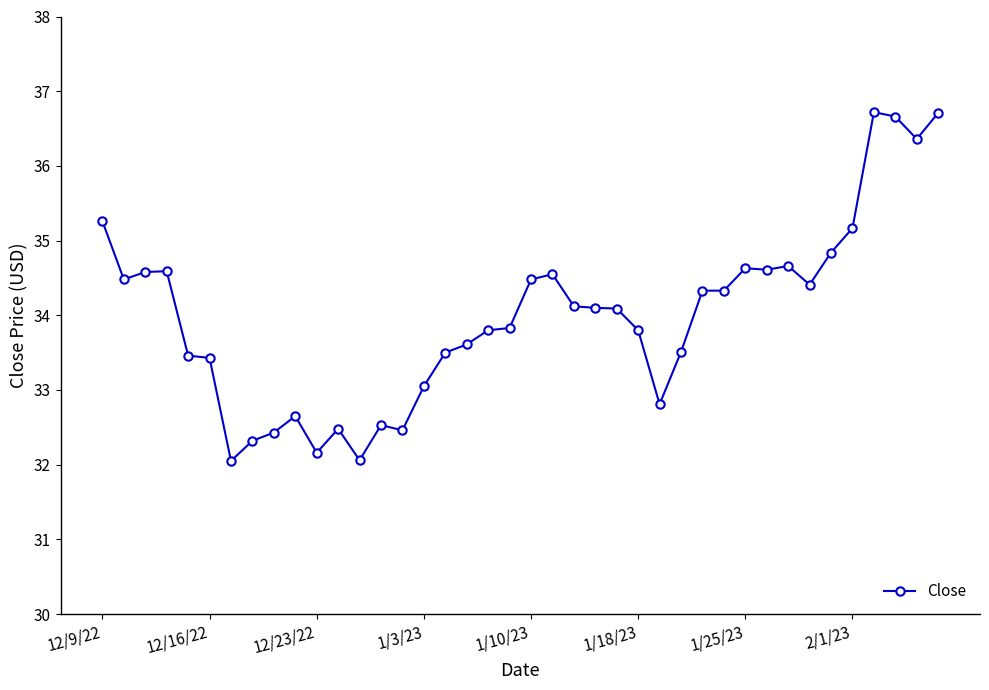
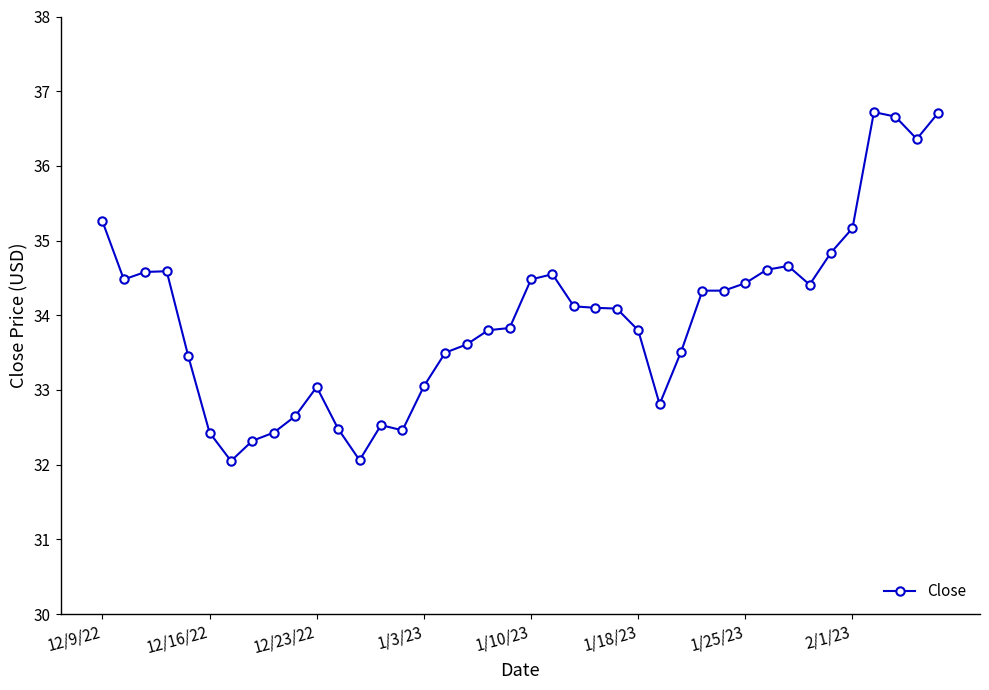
12/16/22: 33.4 -> 32.4
12/23/22: 32.2 -> 33.0
1/25/23: 34.6 -> 34.4
